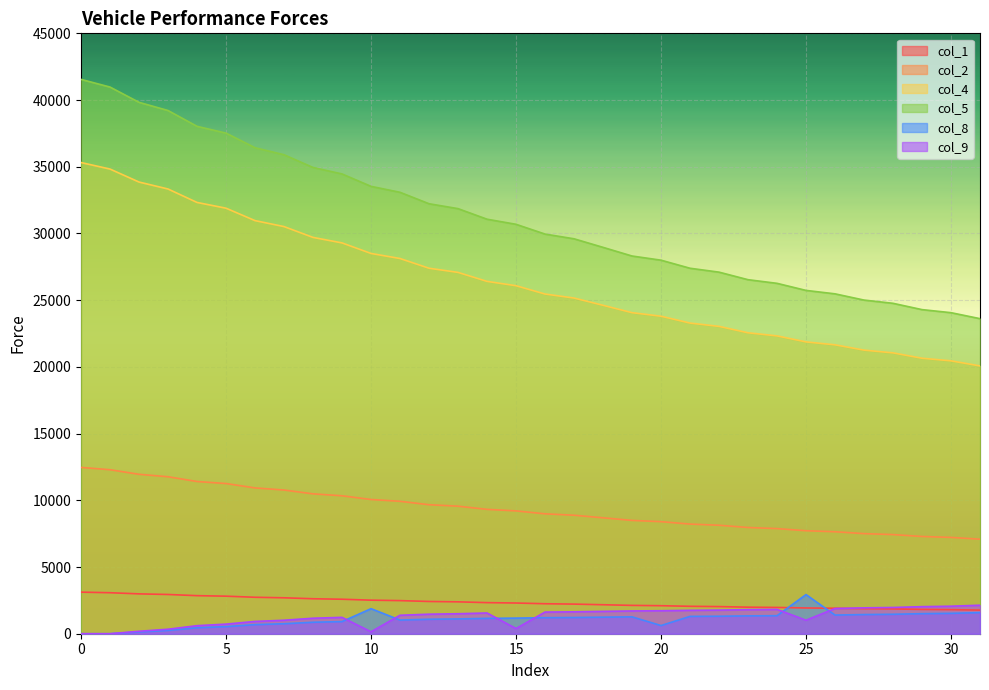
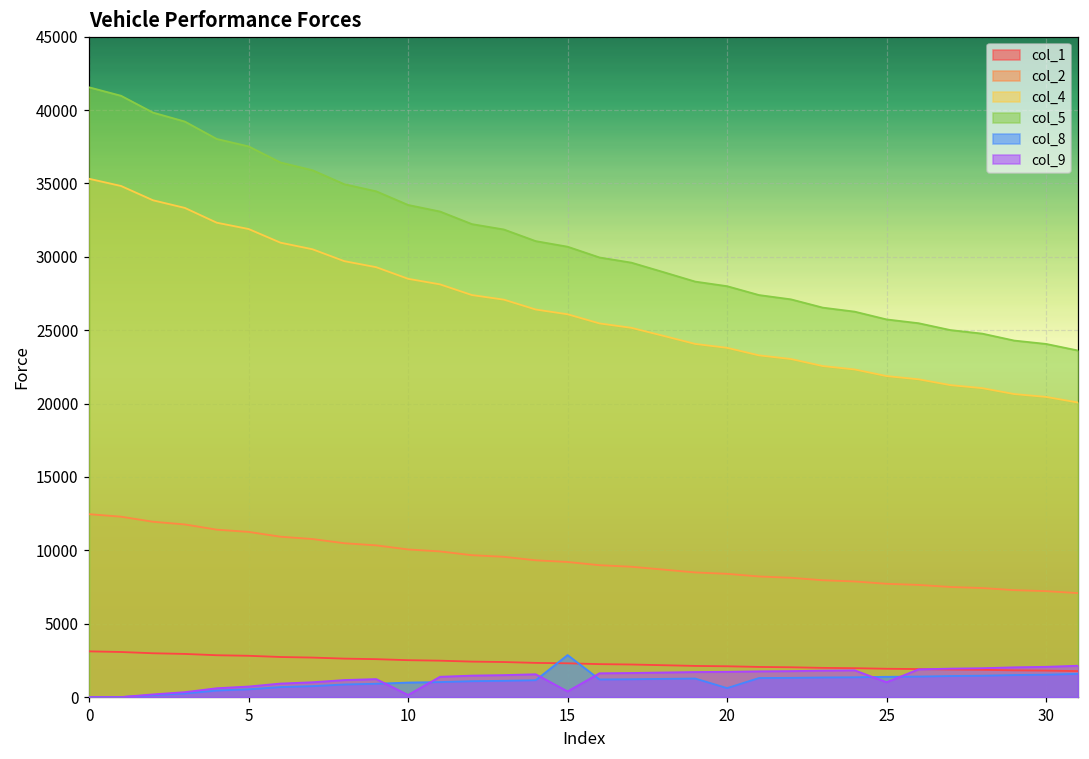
col_8, 10: 1900 -> 1000
col_8, 15: 1200 -> 2900
col_8, 25: 2900 -> 1400
